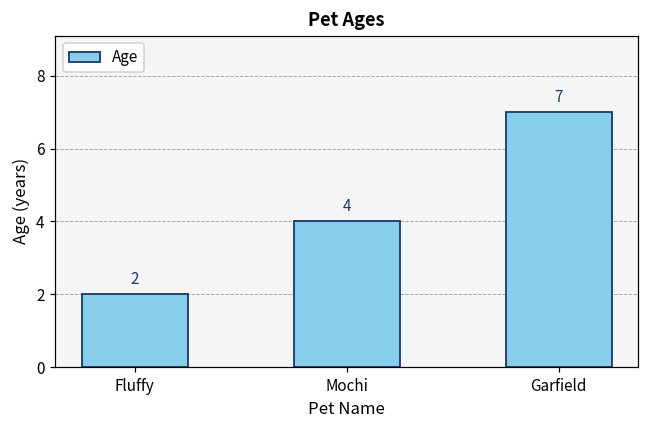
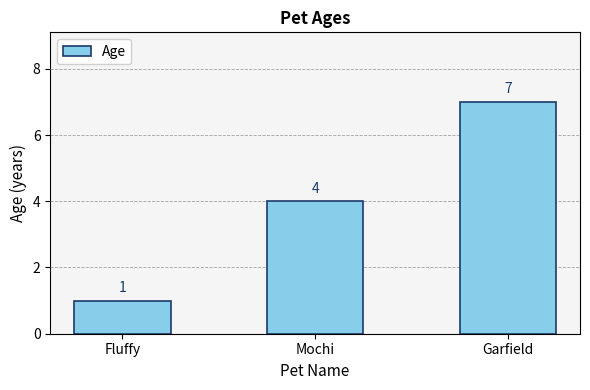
Fluffy: 2 -> 1
